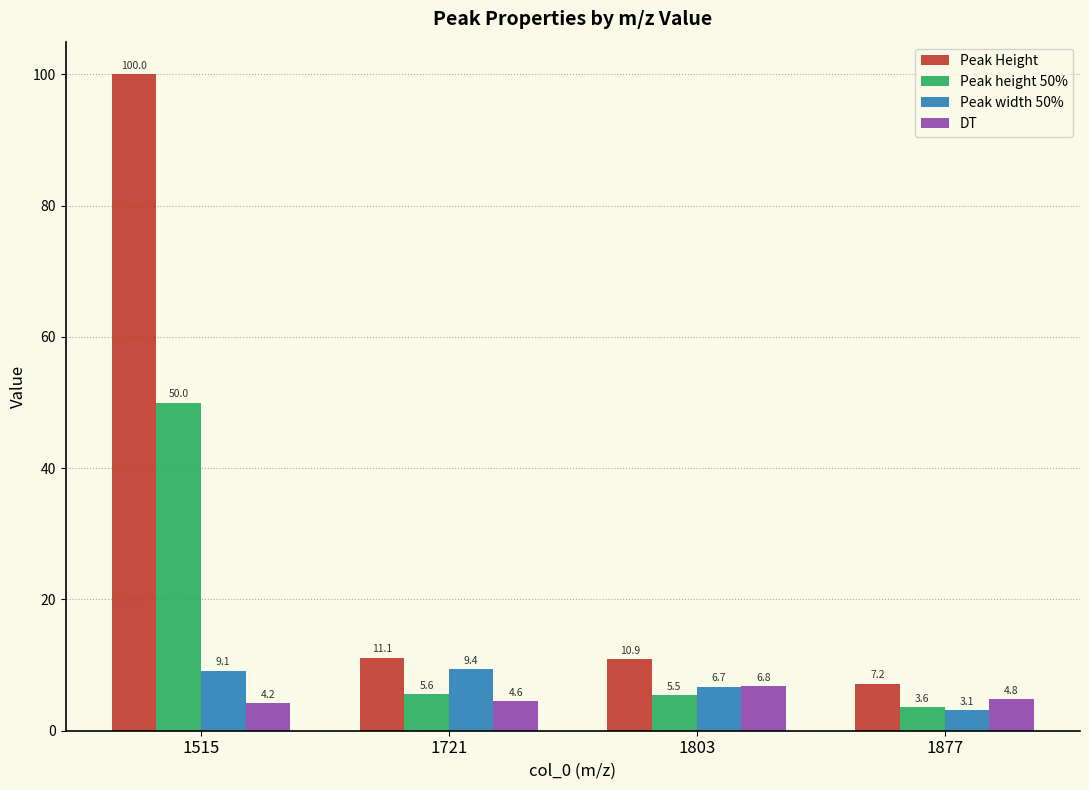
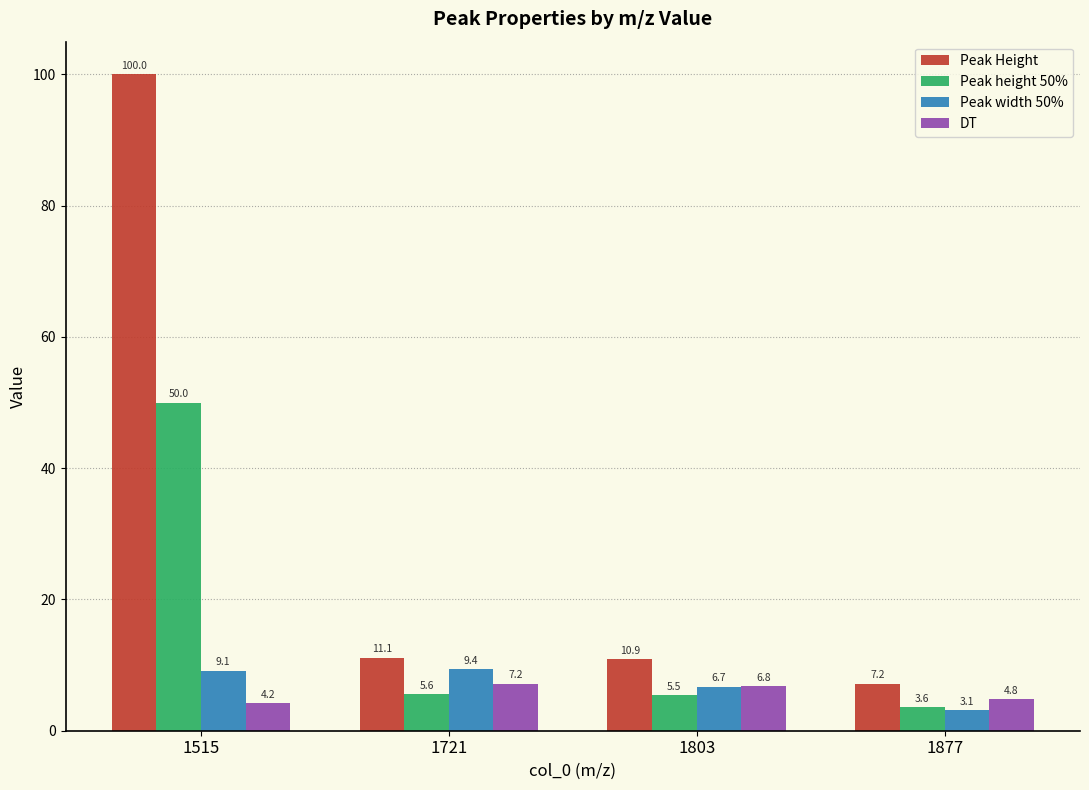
DT, 1721: 4.6 -> 7.2
